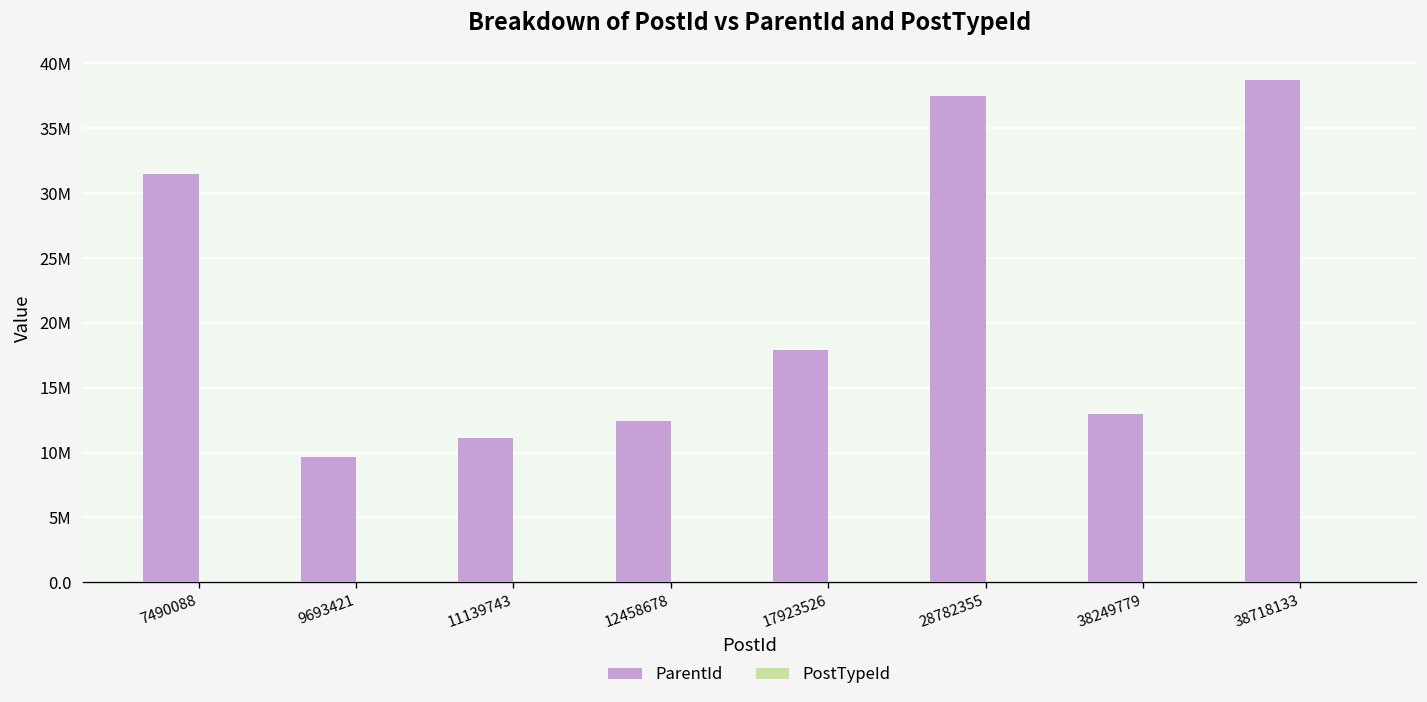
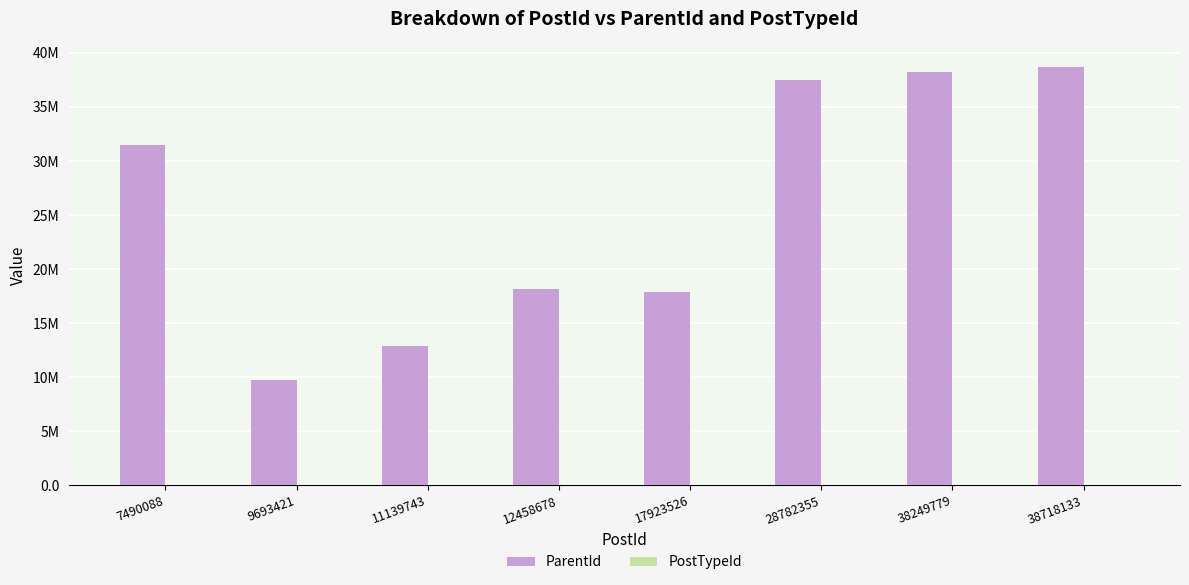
ParentId, 11139743: 11100000 -> 12900000
ParentId, 12458678: 12500000 -> 18200000
ParentId, 38249779: 12900000 -> 38200000
